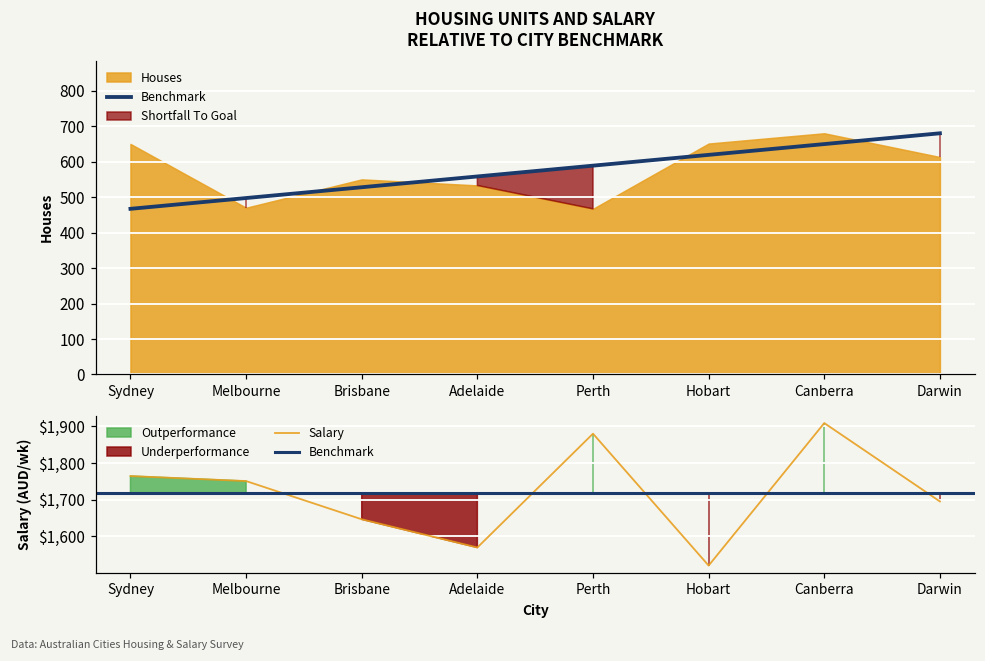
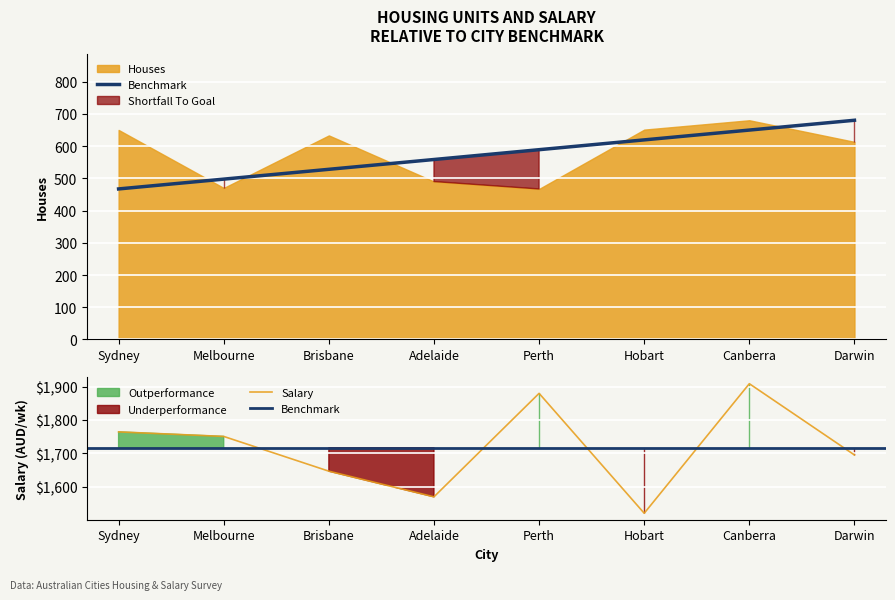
HOUSING UNITS AND SALARY RELATIVE TO CITY BENCHMARK, Houses, Brisbane: 550 -> 630
HOUSING UNITS AND SALARY RELATIVE TO CITY BENCHMARK, Houses, Adelaide: 530 -> 490
